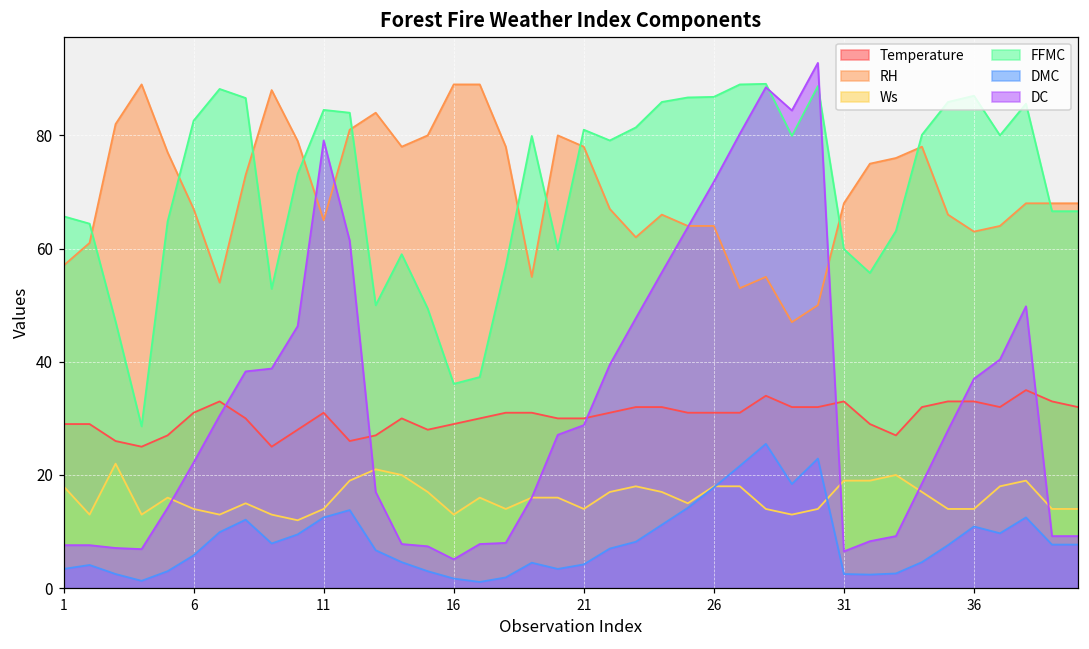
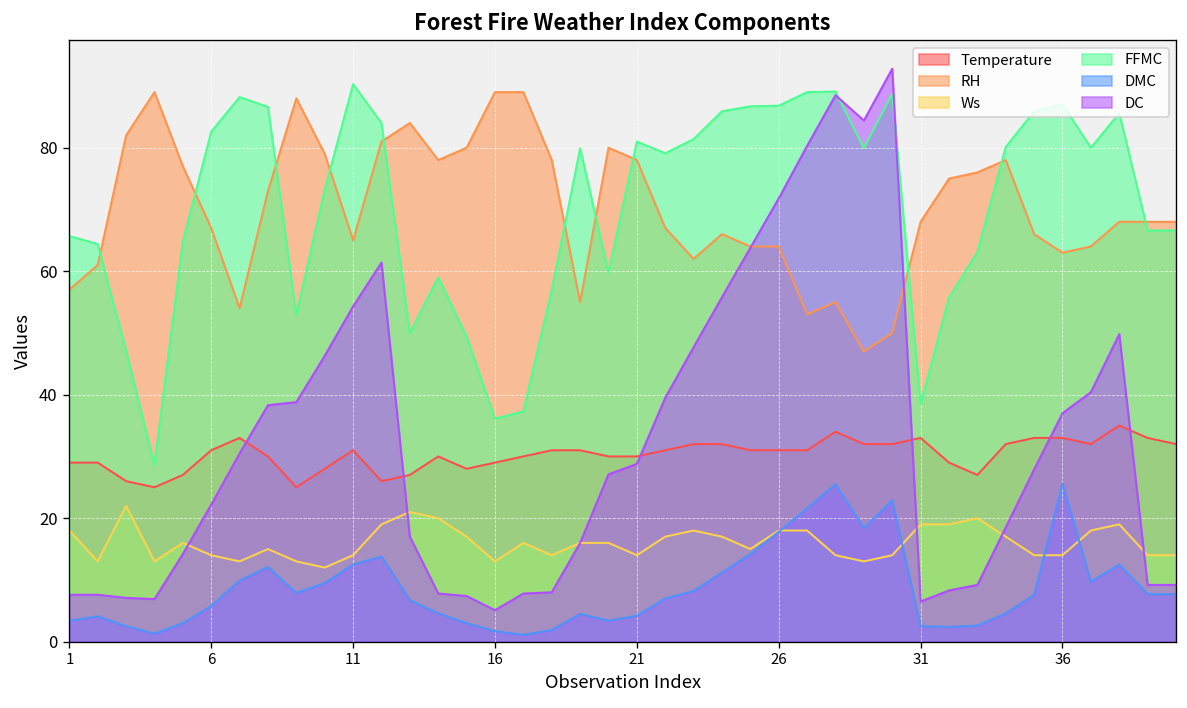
FFMC, 11: 85 -> 90
DC, 11: 79 -> 54
FFMC, 31: 60 -> 39
DMC, 36: 11 -> 26
